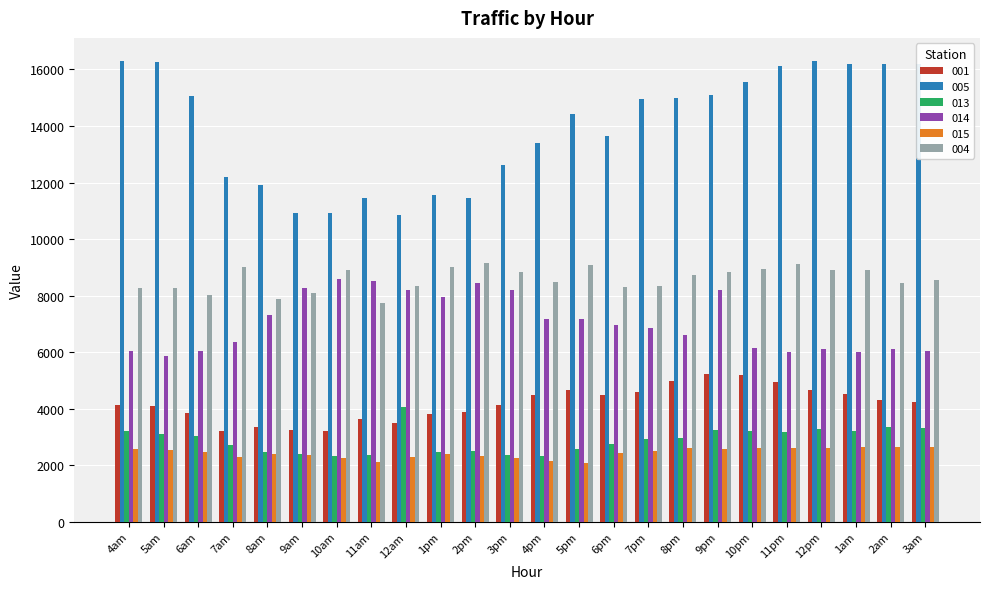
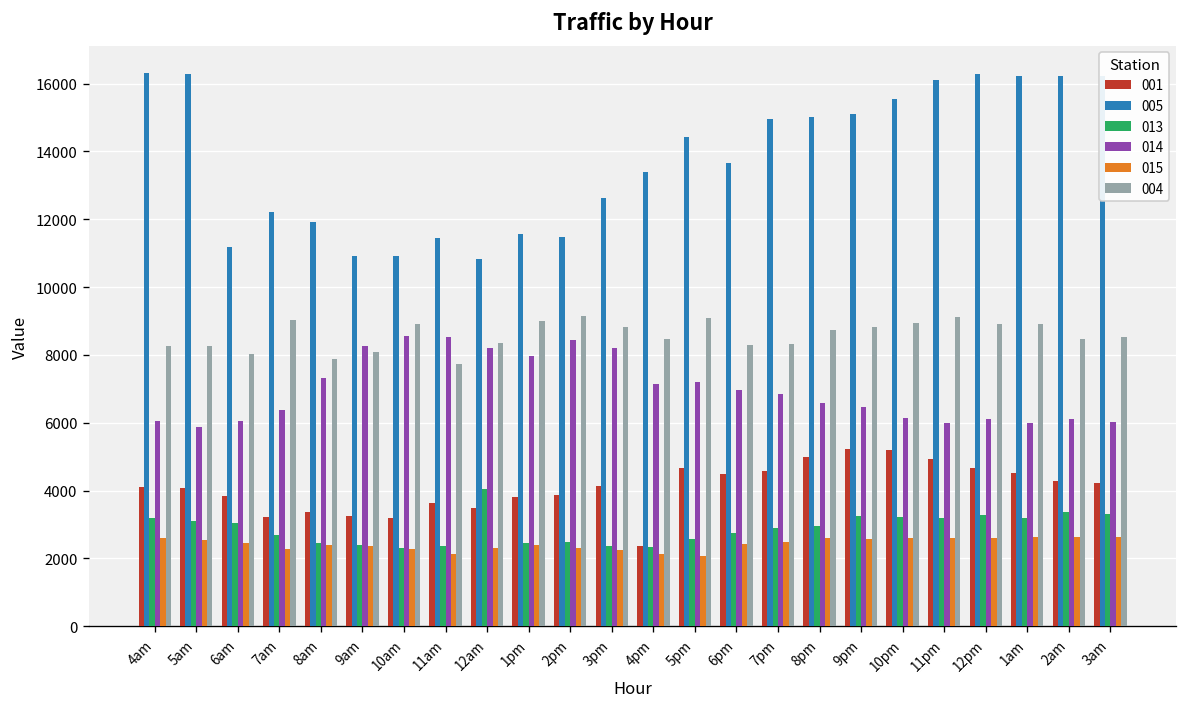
005, 6am: 15100 -> 11200
001, 4pm: 4500 -> 2400
014, 9pm: 8200 -> 6500
